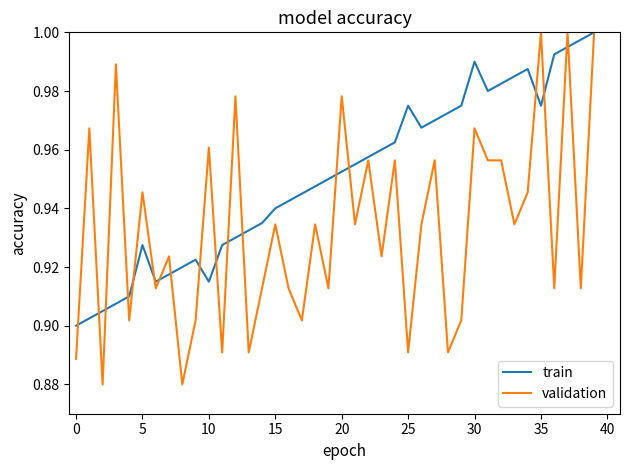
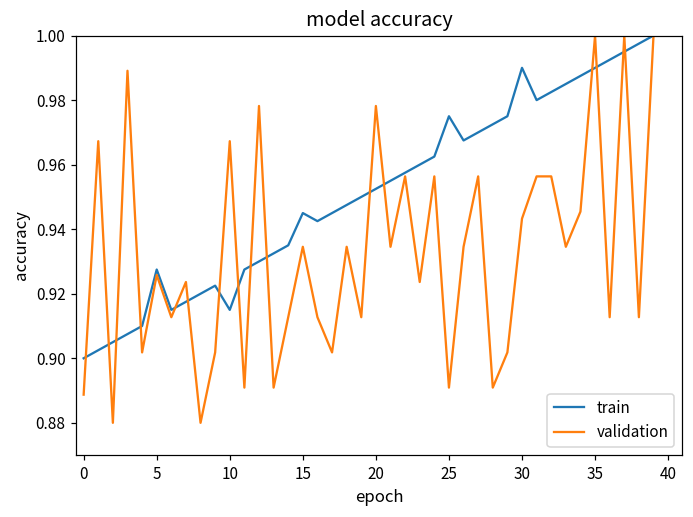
validation, 5: 0.945 -> 0.926
validation, 10: 0.961 -> 0.967
train, 15: 0.940 -> 0.945
validation, 30: 0.967 -> 0.943
train, 35: 0.975 -> 0.990
